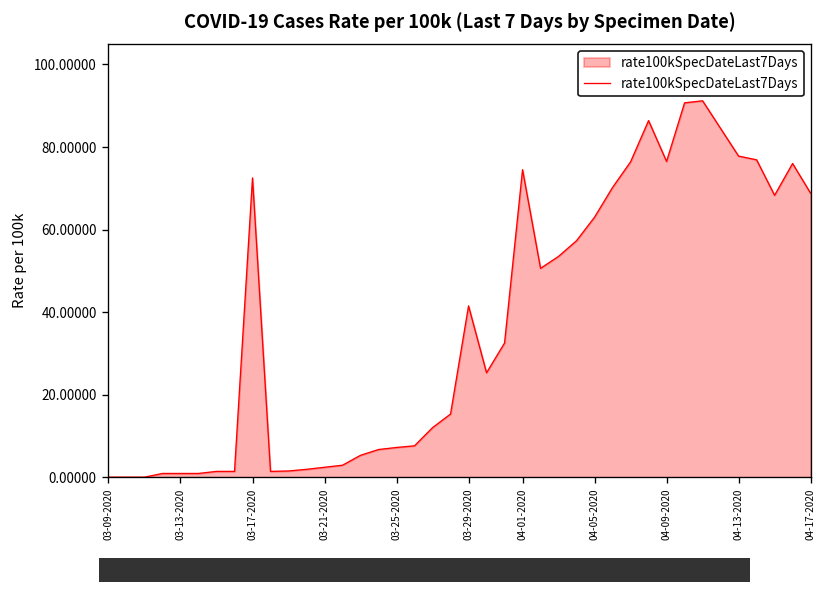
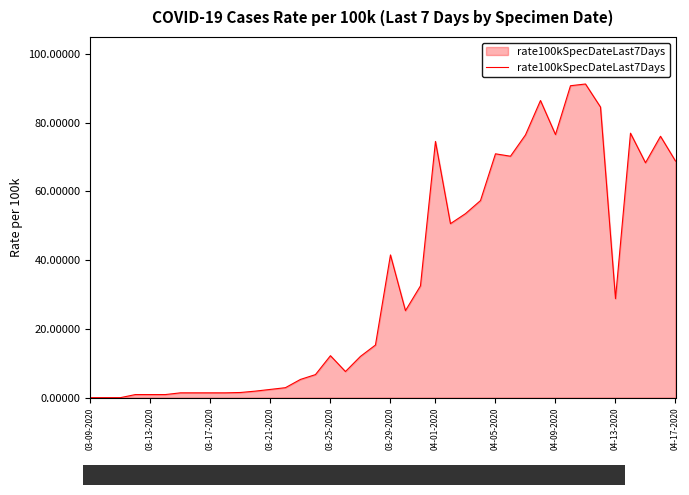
03-17-2020: 73 -> 1
03-25-2020: 7 -> 12
04-05-2020: 63 -> 71
04-13-2020: 78 -> 29
